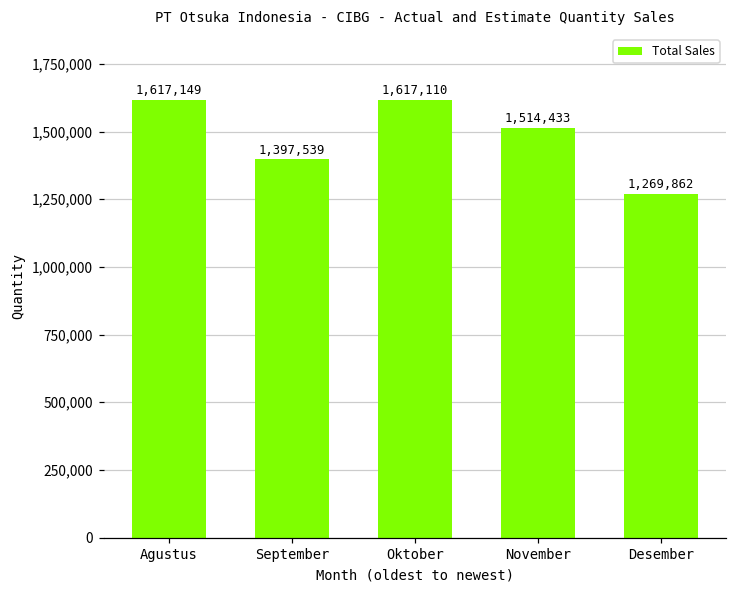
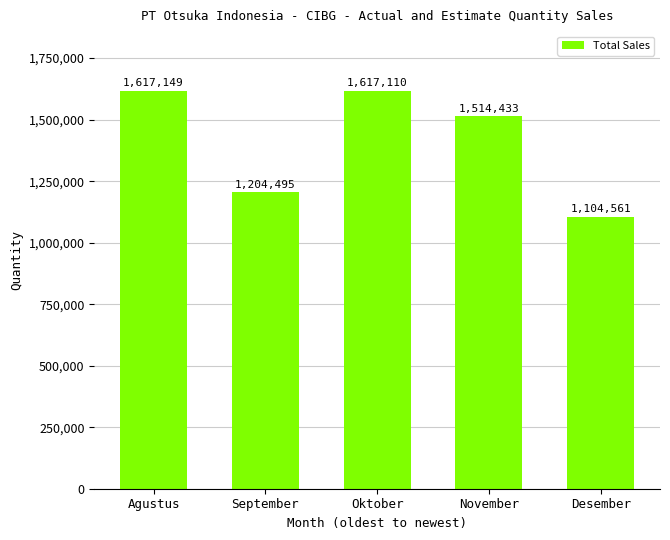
September: 1,397,539 -> 1,204,495
Desember: 1,269,862 -> 1,104,561
